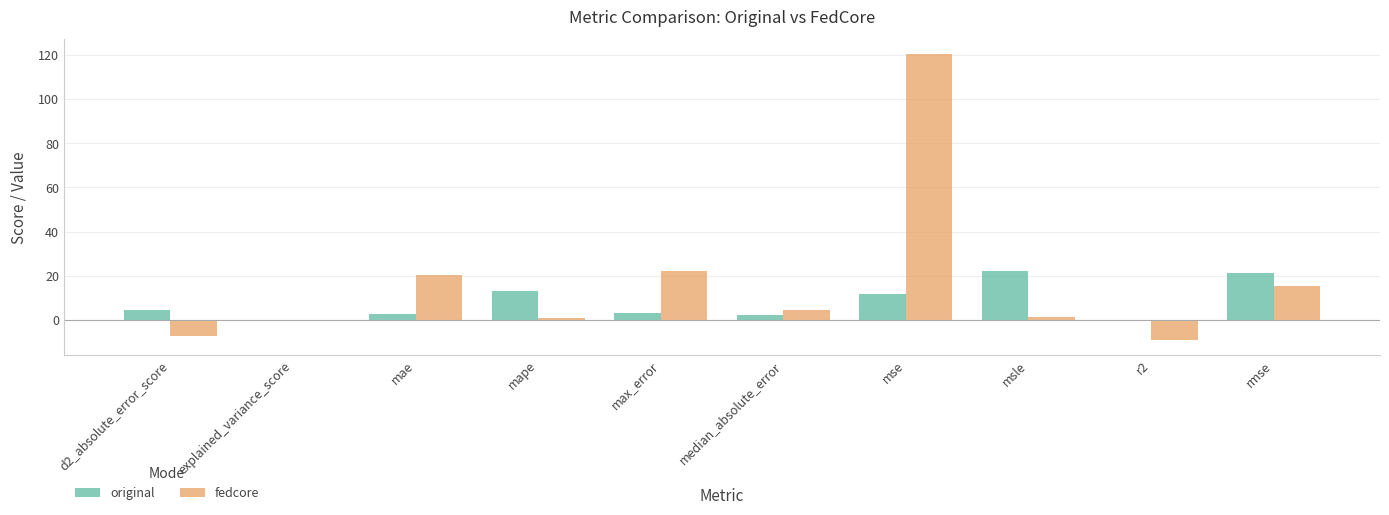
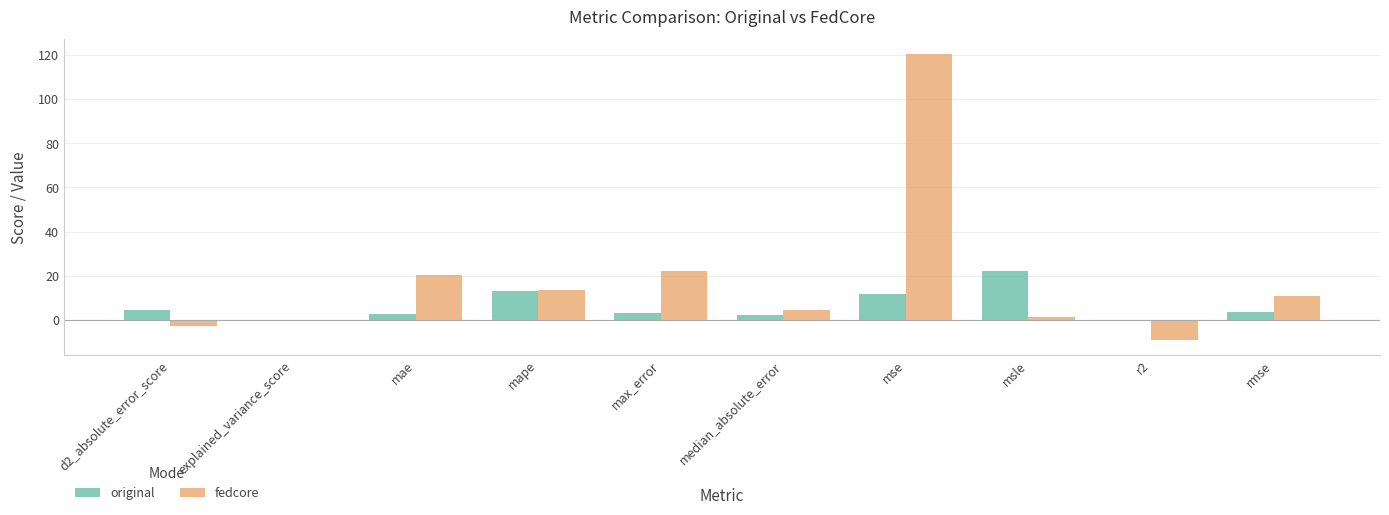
fedcore, d2_absolute_error_score: -7 -> -3
fedcore, mape: 1 -> 14
original, rmse: 21 -> 3
fedcore, rmse: 16 -> 11
